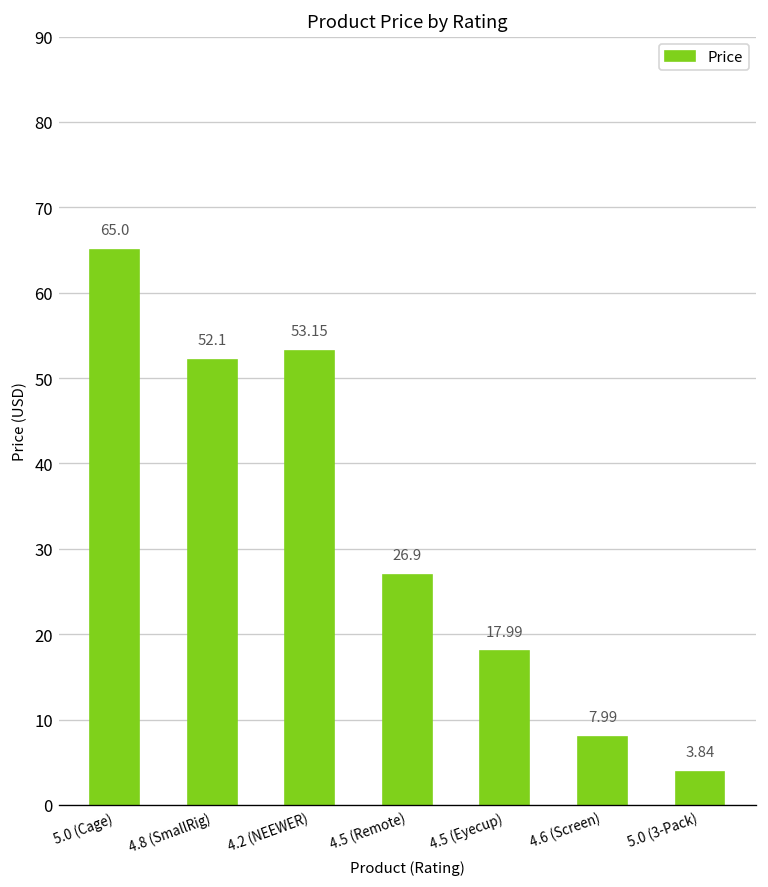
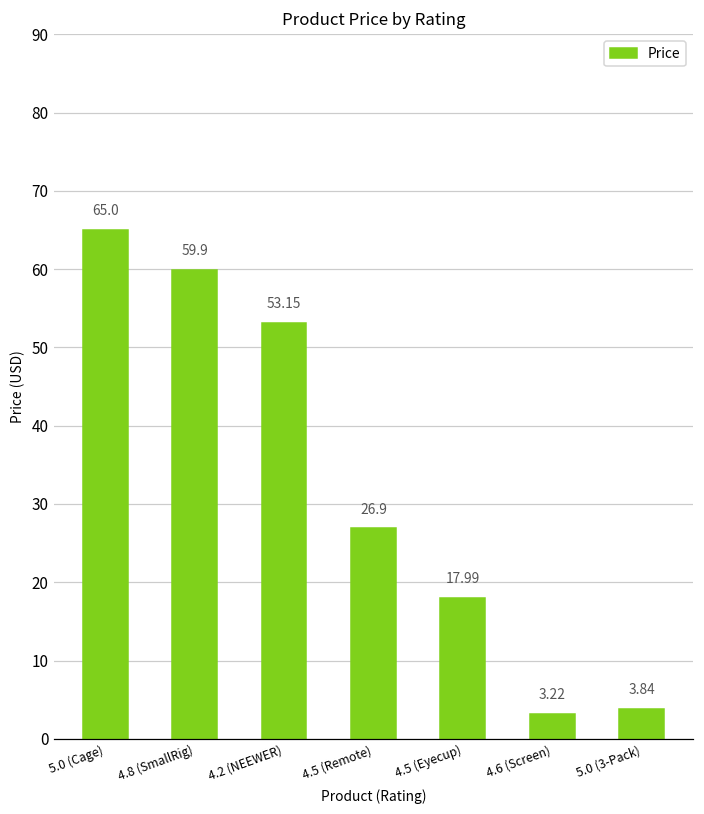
4.8 (SmallRig): 52.1 -> 59.9
4.6 (Screen): 7.99 -> 3.22
